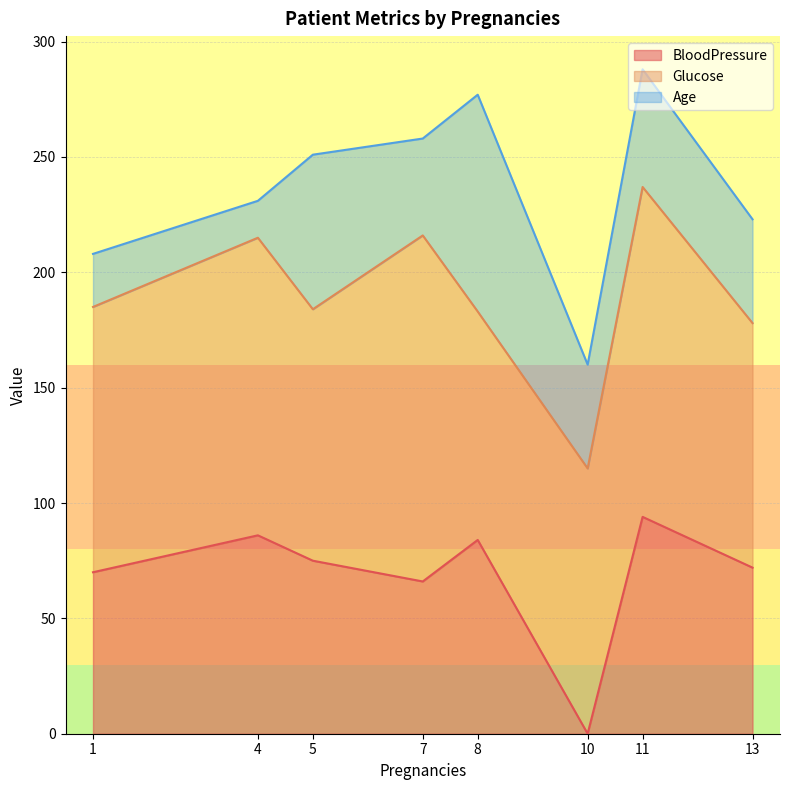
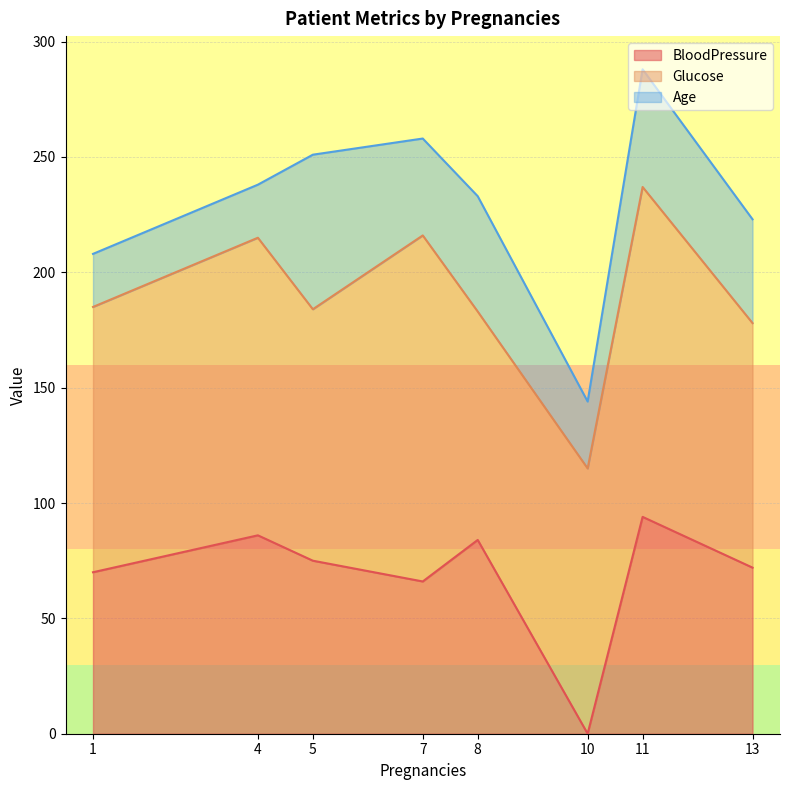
Age, 4: 16 -> 23
Age, 8: 94 -> 50
Age, 10: 45 -> 29
